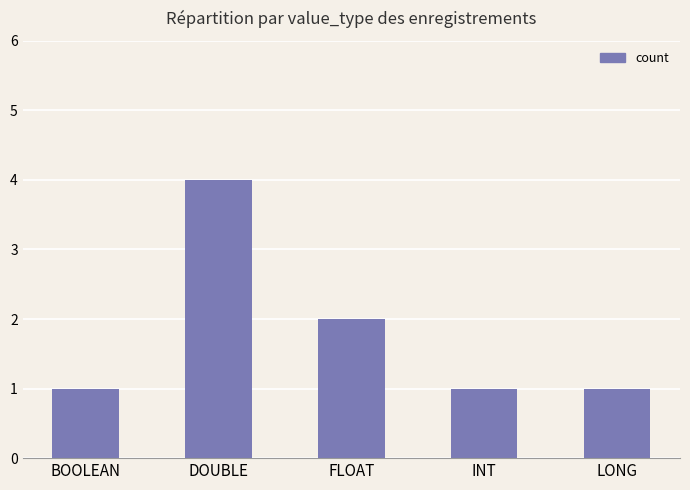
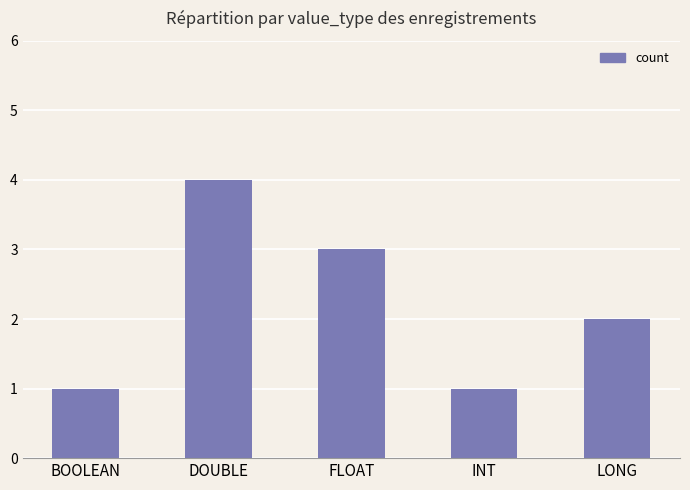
FLOAT: 2 -> 3
LONG: 1 -> 2
